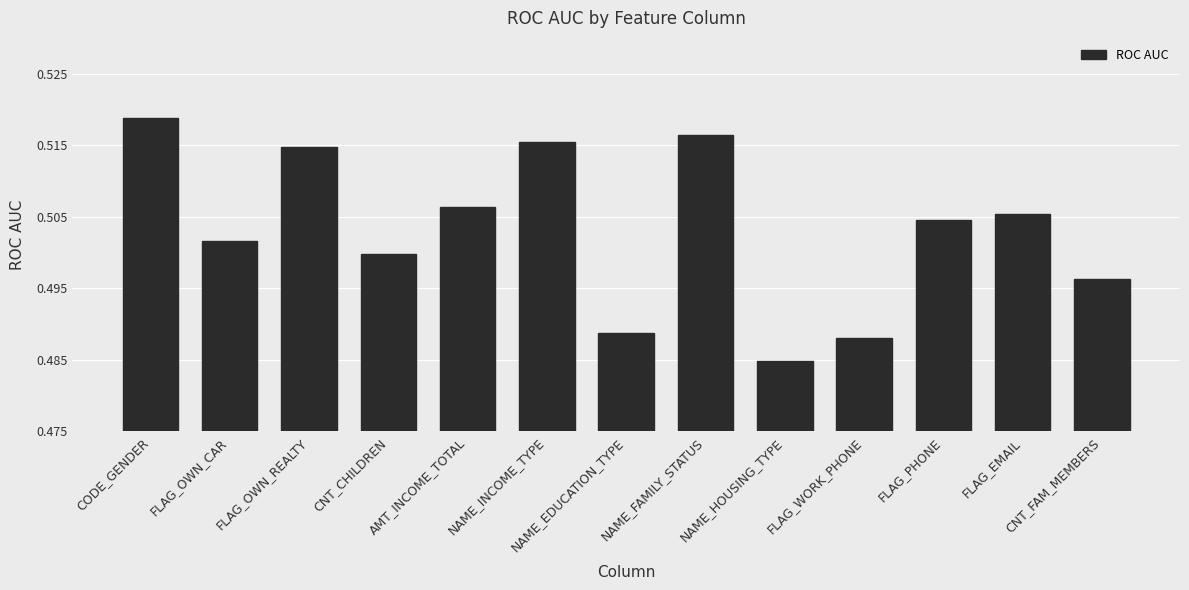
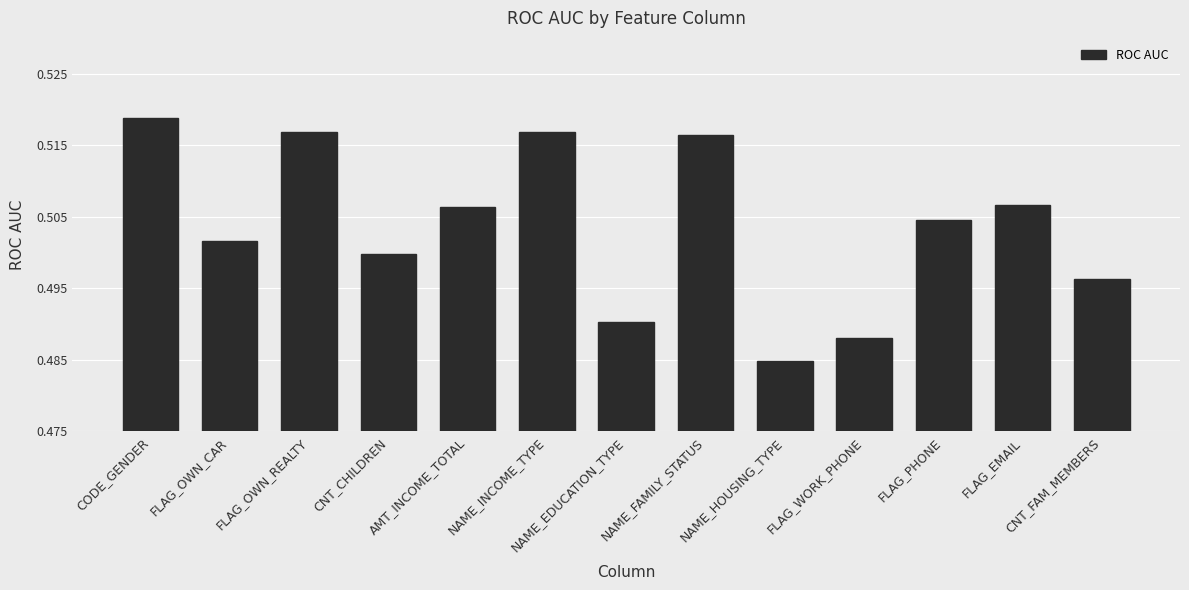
FLAG_OWN_REALTY: 0.515 -> 0.517
NAME_INCOME_TYPE: 0.515 -> 0.517
NAME_EDUCATION_TYPE: 0.489 -> 0.490
FLAG_EMAIL: 0.505 -> 0.507
